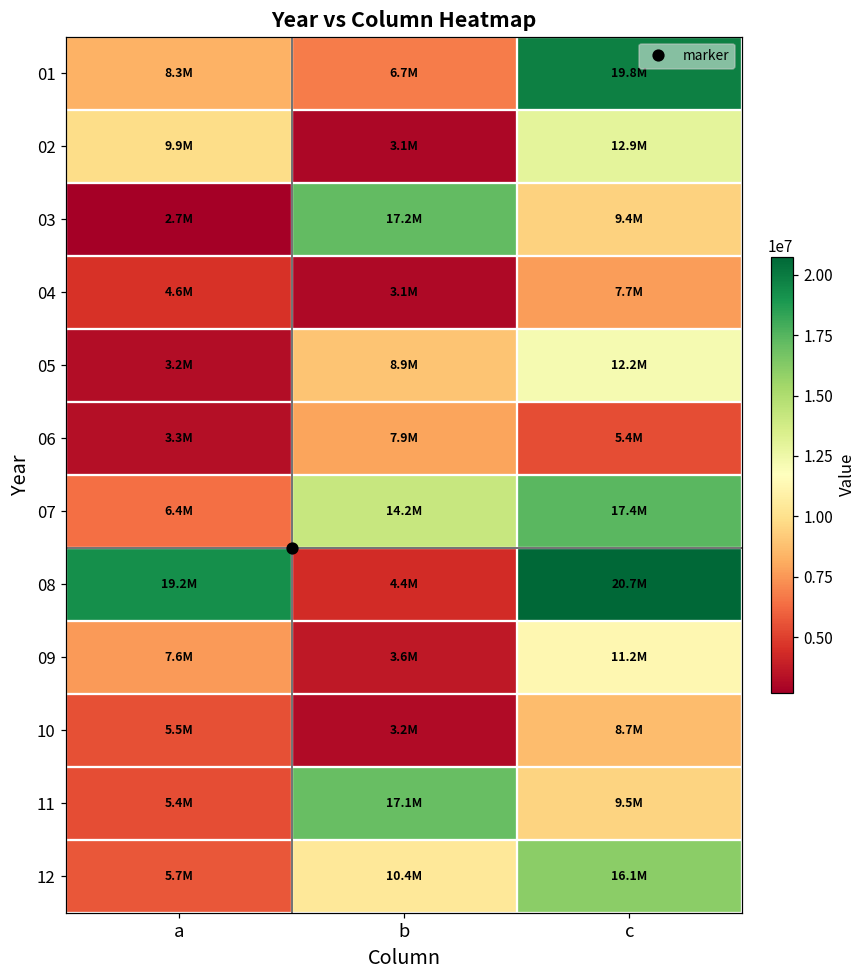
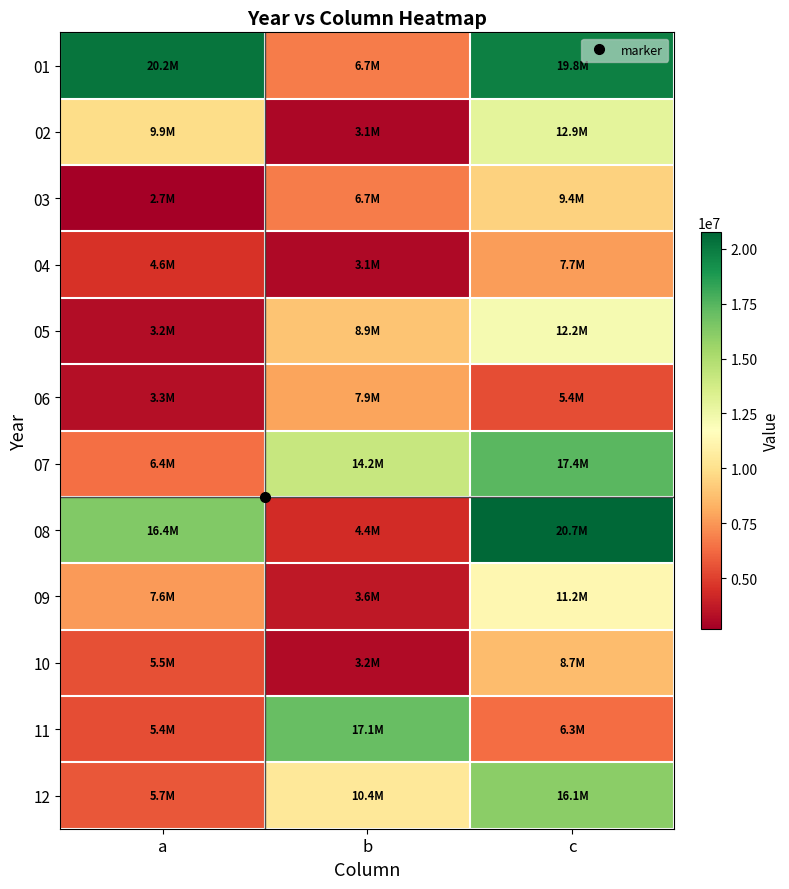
01, a: 8.3M -> 20.2M
03, b: 17.2M -> 6.7M
08, a: 19.2M -> 16.4M
11, c: 9.5M -> 6.3M
